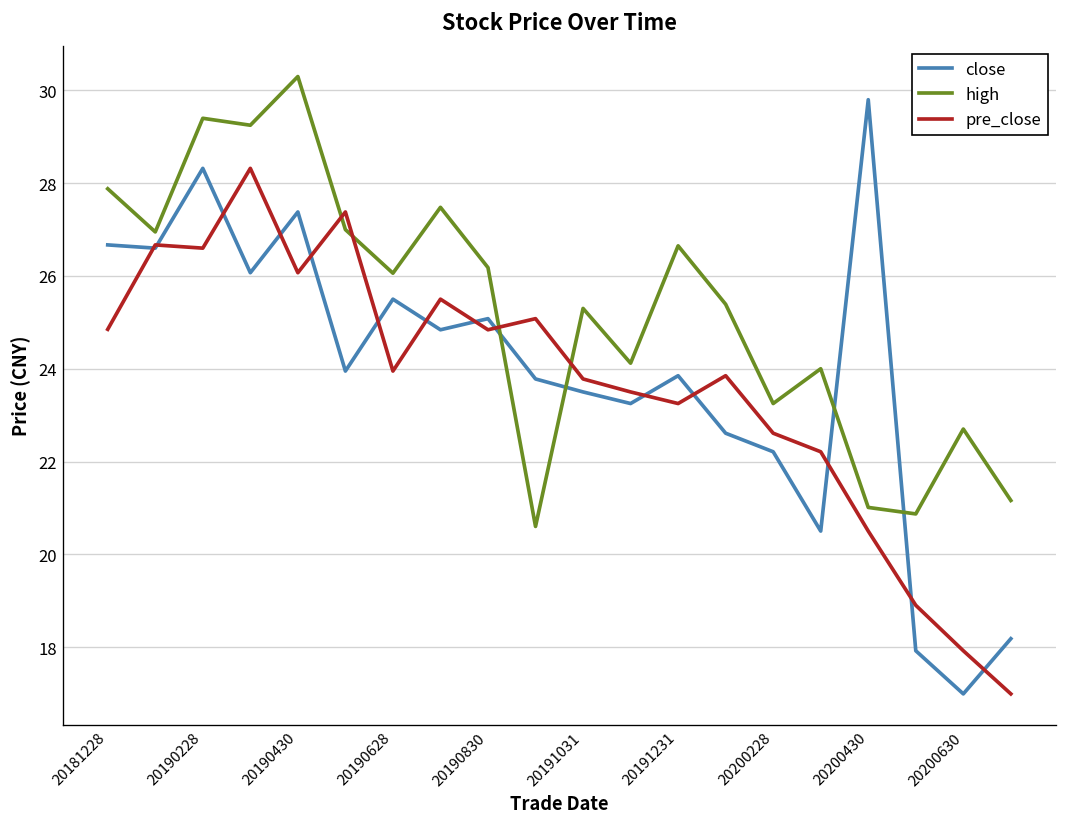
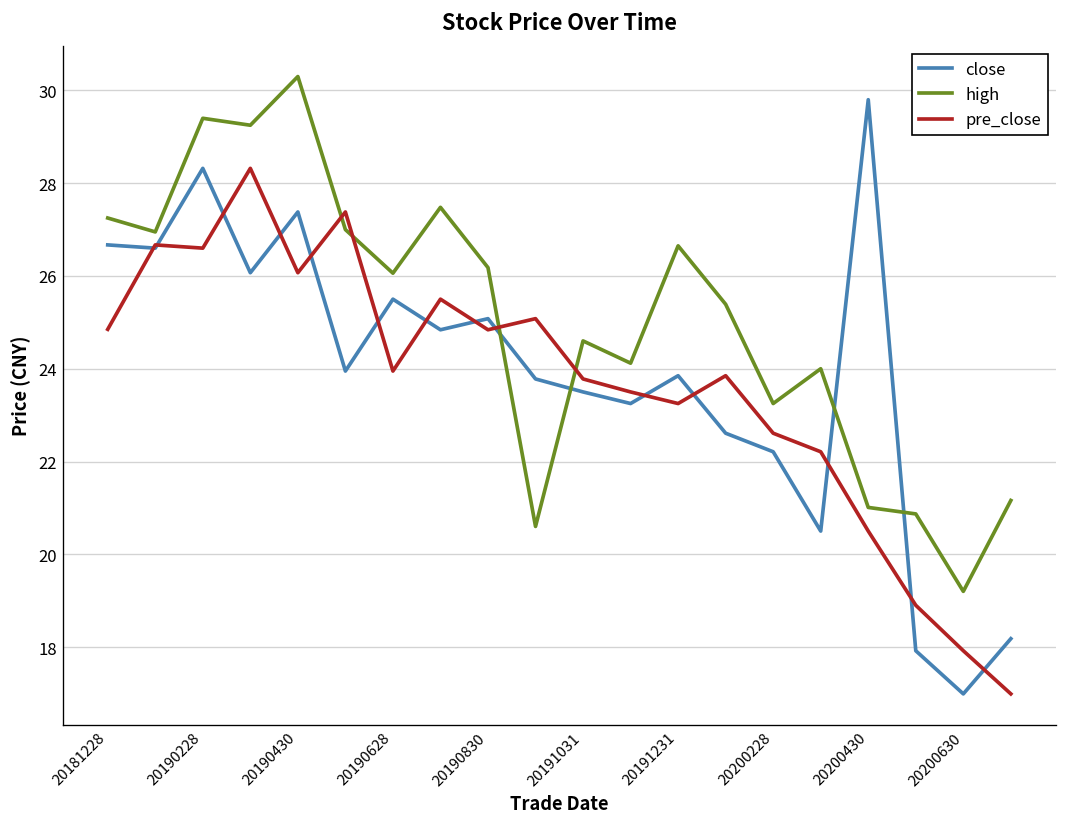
high, 20181228: 27.9 -> 27.3
high, 20191031: 25.3 -> 24.6
high, 20200630: 22.7 -> 19.2
